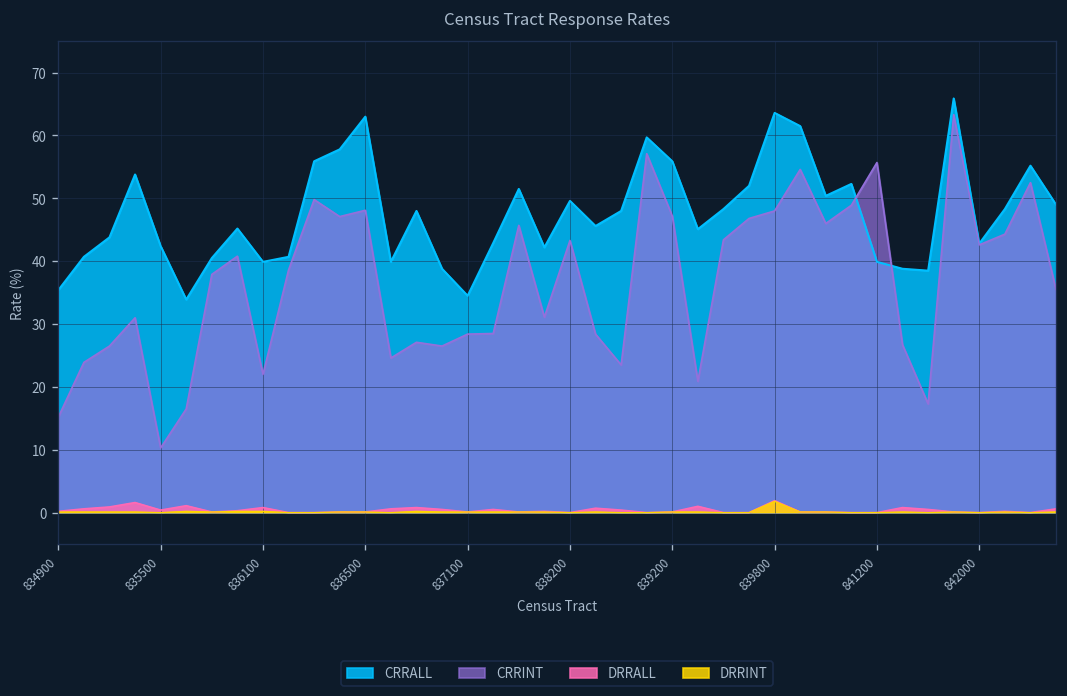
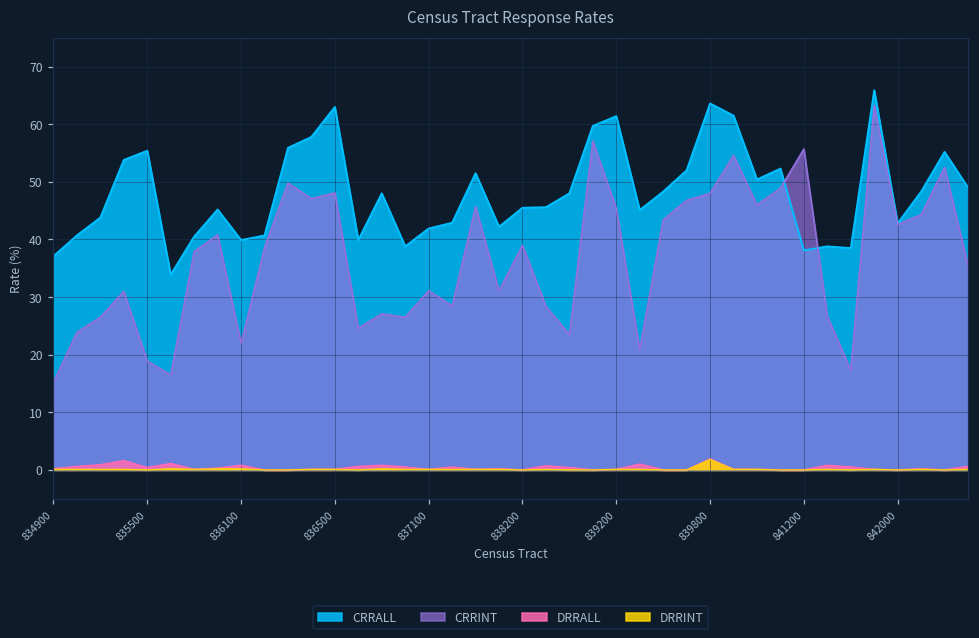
CRRALL, 834900: 35 -> 37
CRRALL, 835500: 42 -> 55
CRRINT, 835500: 10 -> 19
CRRALL, 837100: 35 -> 42
CRRINT, 837100: 28 -> 31
CRRALL, 838200: 50 -> 46
CRRINT, 838200: 43 -> 39
CRRALL, 839200: 56 -> 61
CRRINT, 839200: 47 -> 45
CRRALL, 841200: 40 -> 38
